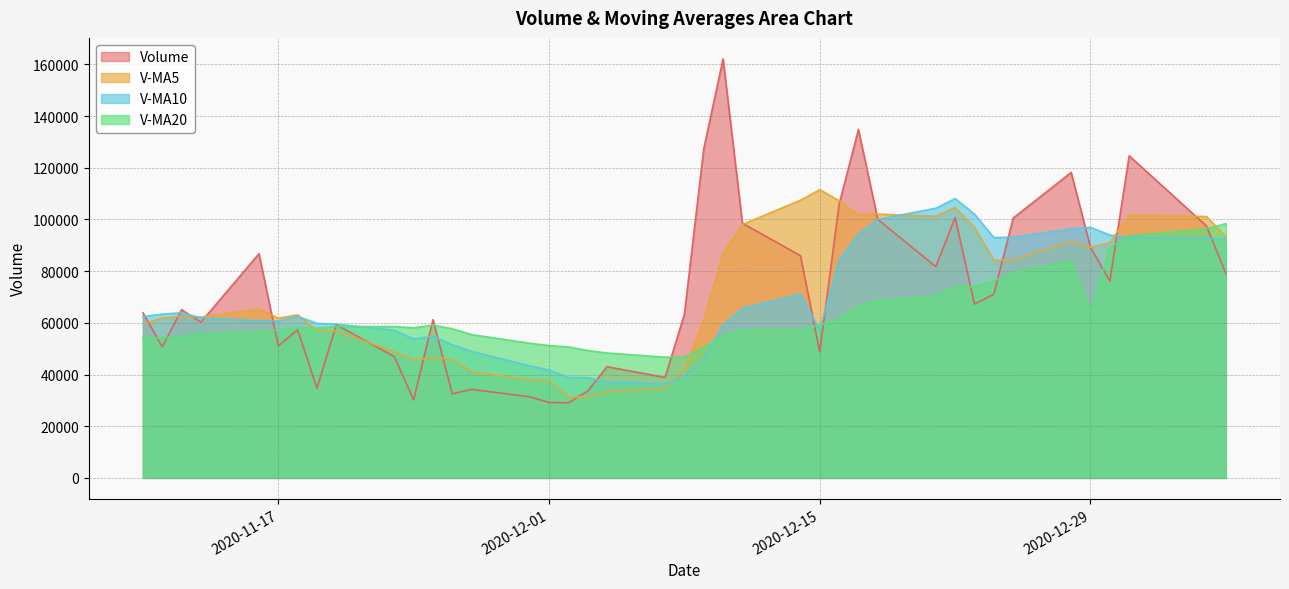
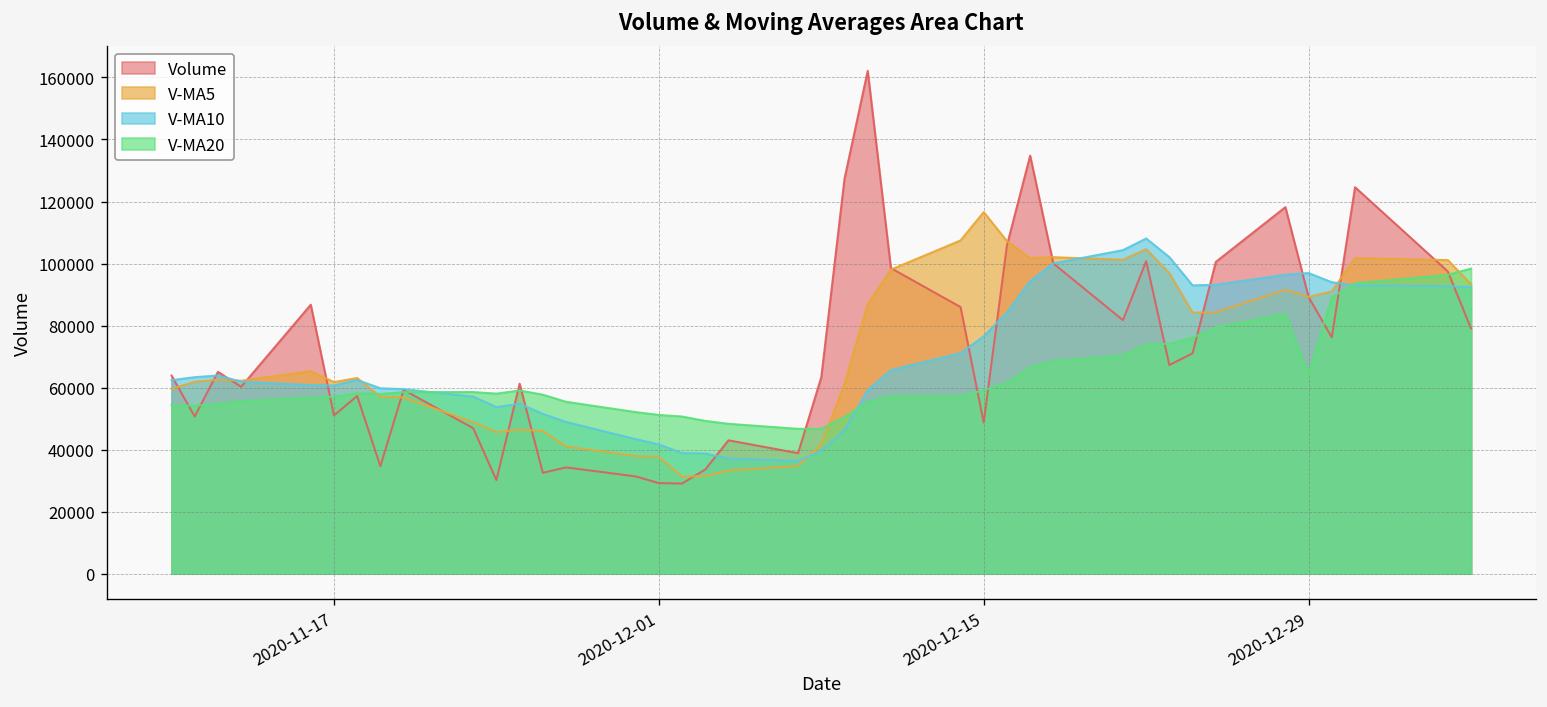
V-MA5, 2020-12-15: 112000 -> 117000
V-MA10, 2020-12-15: 57000 -> 77000
